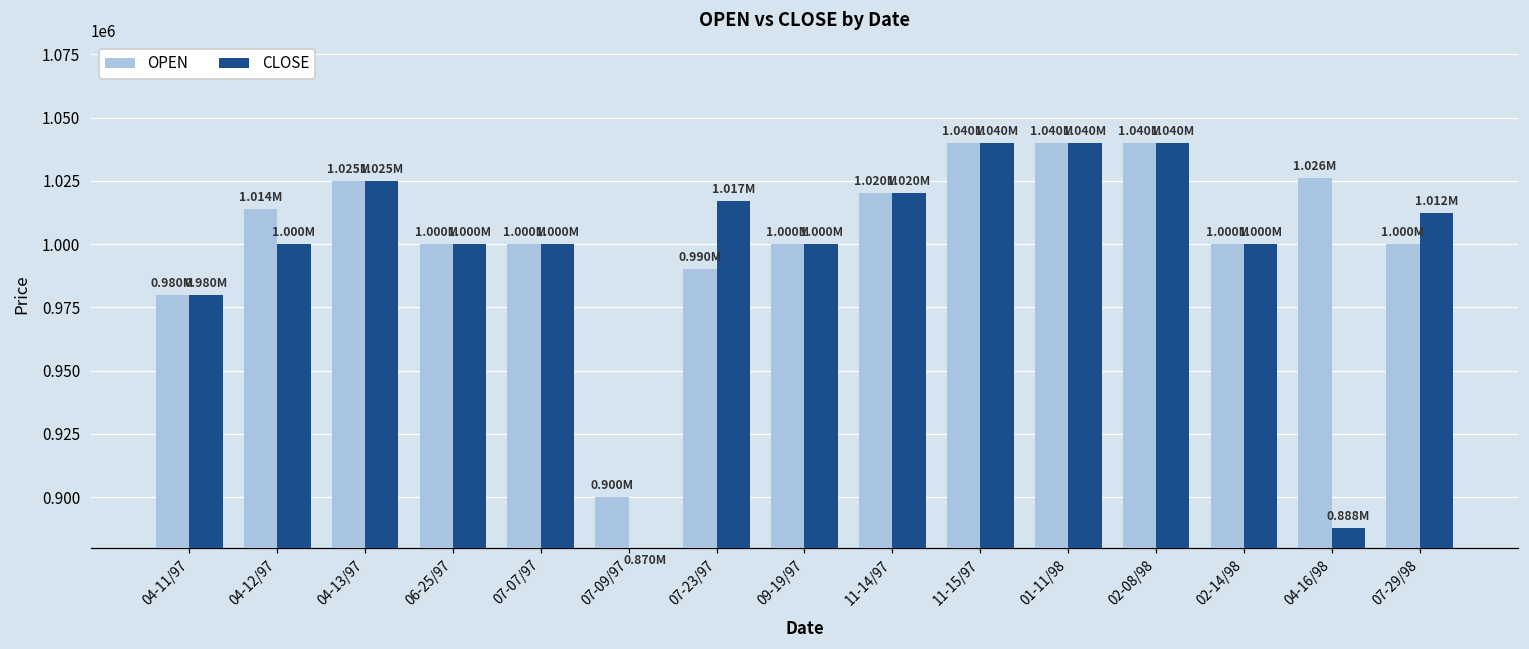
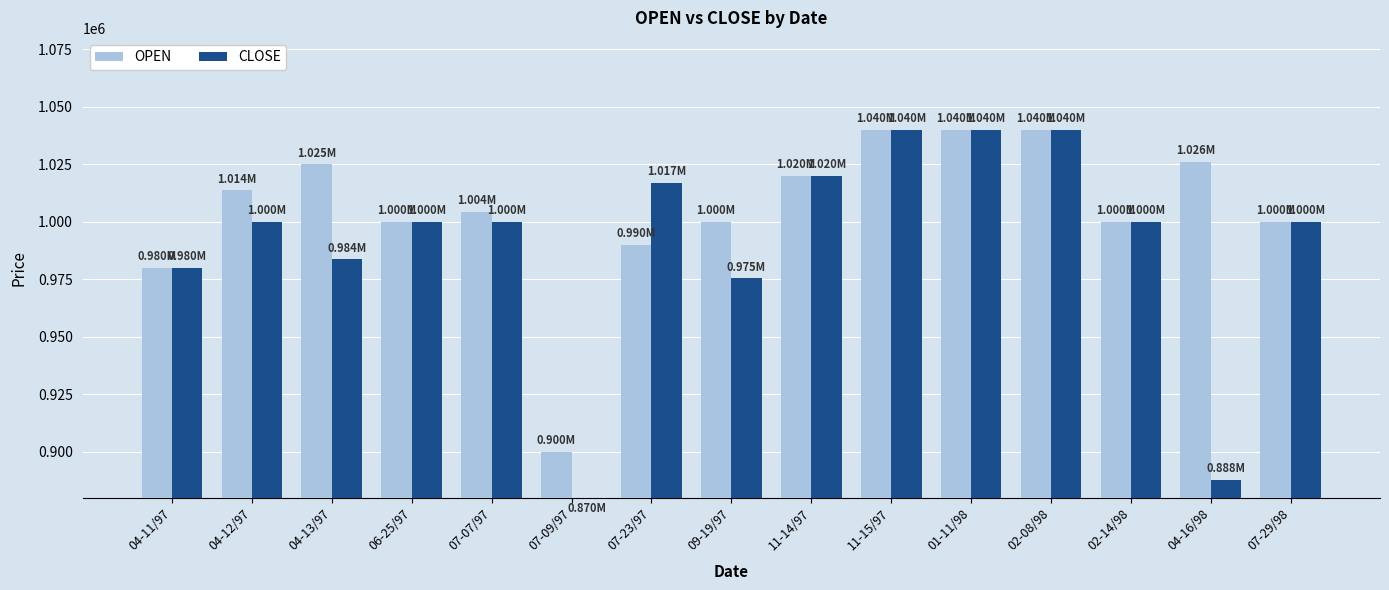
CLOSE, 04-13/97: 1.025M -> 0.984M
OPEN, 07-07/97: 1.000M -> 1.004M
CLOSE, 09-19/97: 1.000M -> 0.975M
CLOSE, 07-29/98: 1.012M -> 1.000M
